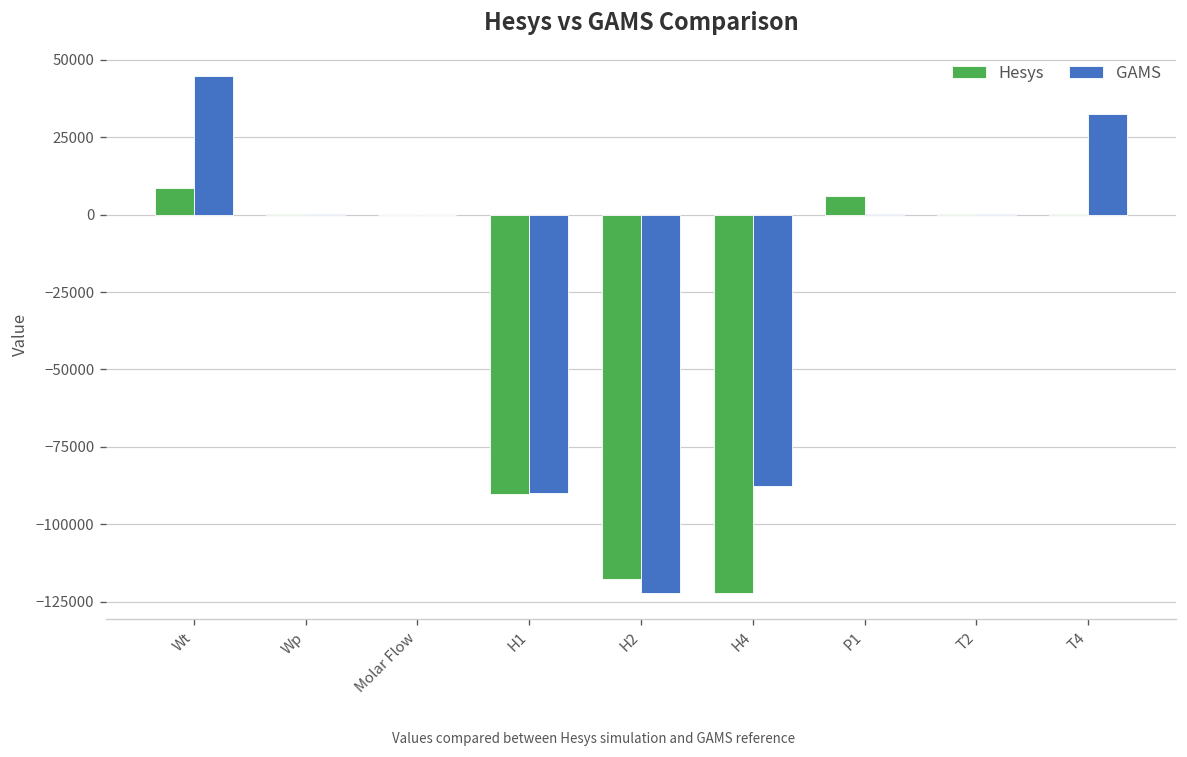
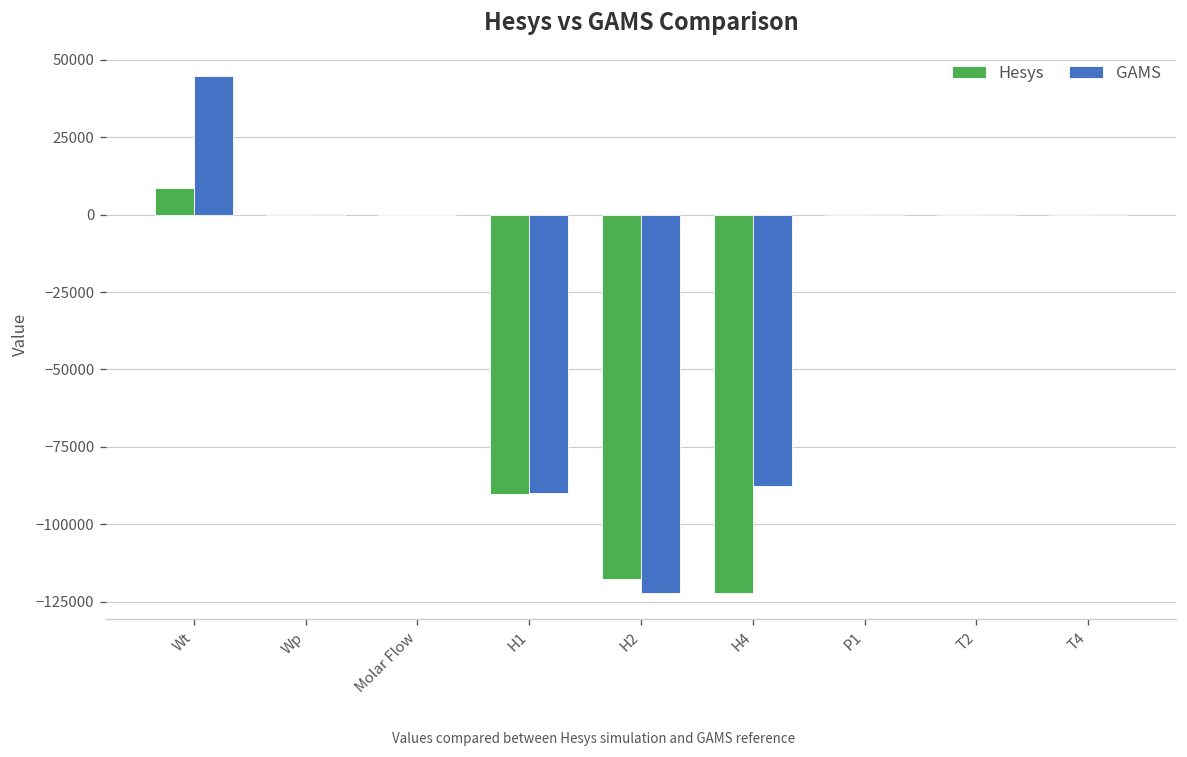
Hesys, P1: 6000 -> 0
GAMS, T4: 33000 -> 0
